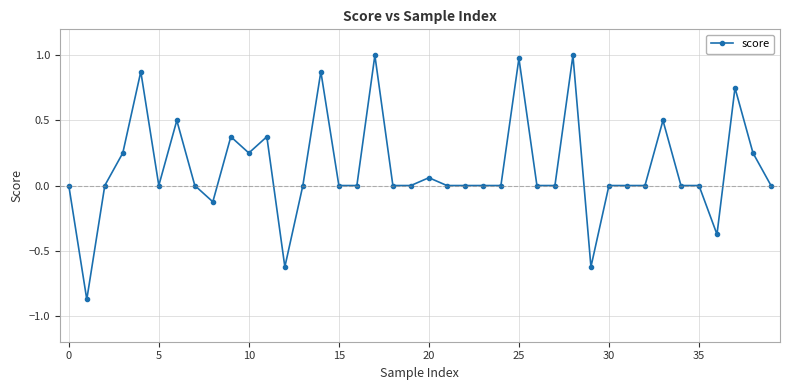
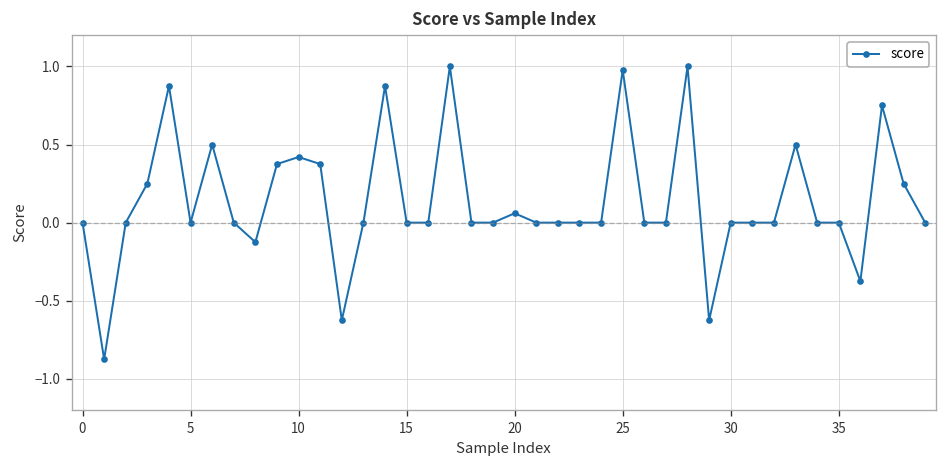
10: 0.25 -> 0.42
